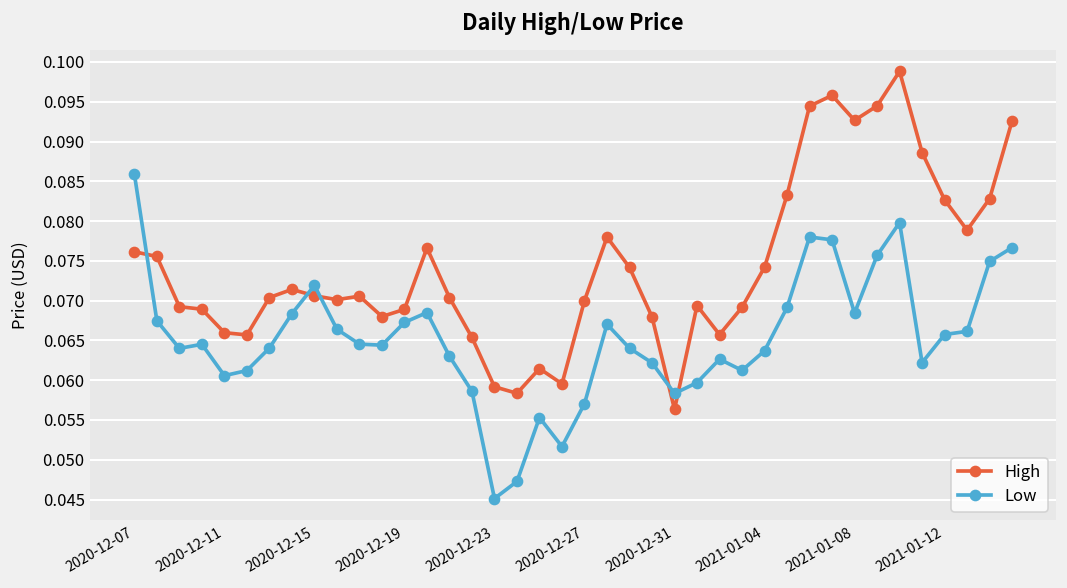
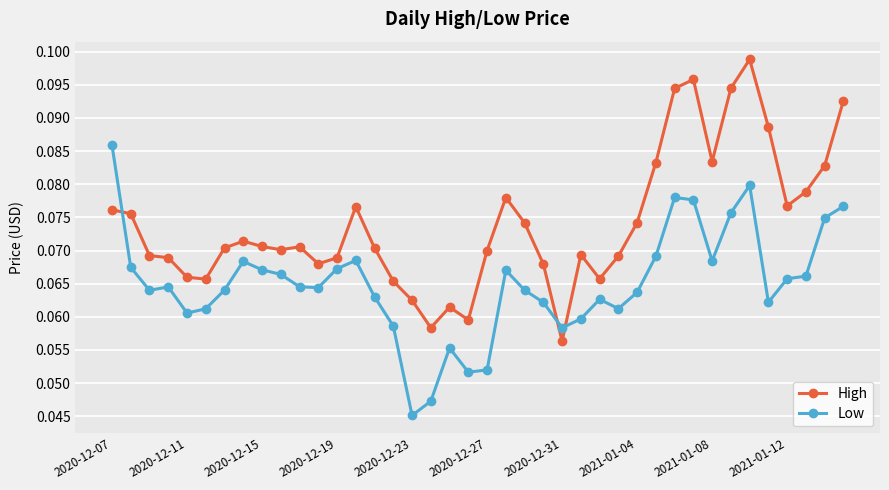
Low, 2020-12-15: 0.072 -> 0.067
High, 2020-12-23: 0.059 -> 0.062
Low, 2020-12-27: 0.057 -> 0.052
High, 2021-01-08: 0.093 -> 0.083
High, 2021-01-12: 0.083 -> 0.077
